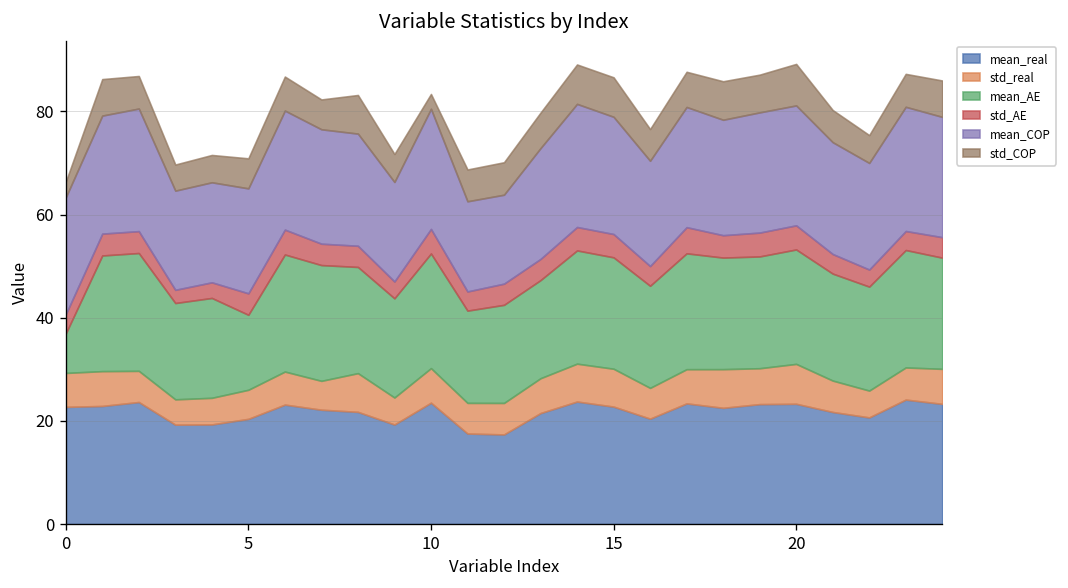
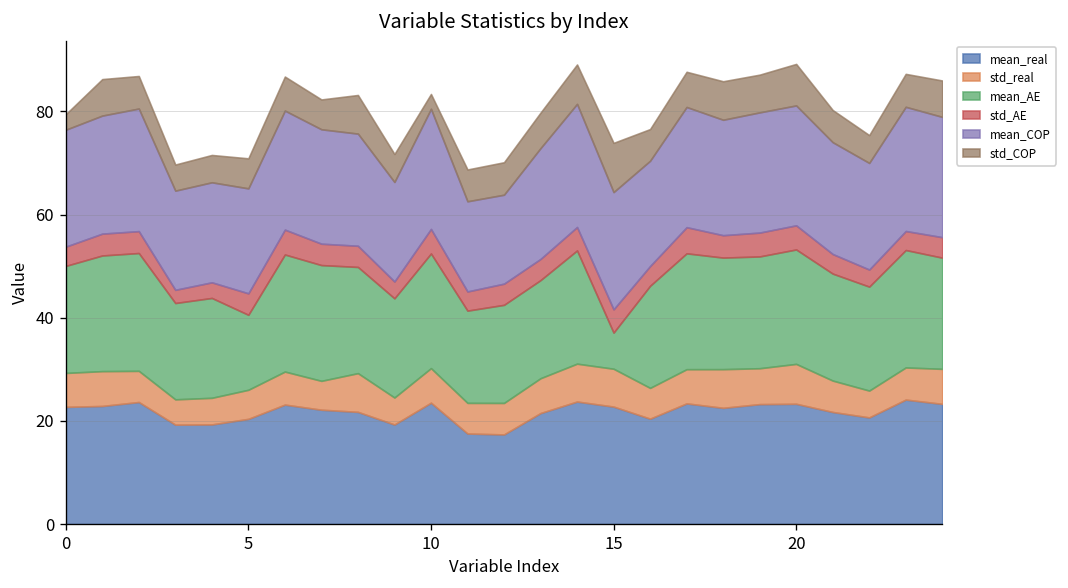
mean_AE, 0: 8 -> 21
mean_AE, 15: 22 -> 7
std_COP, 15: 8 -> 10
